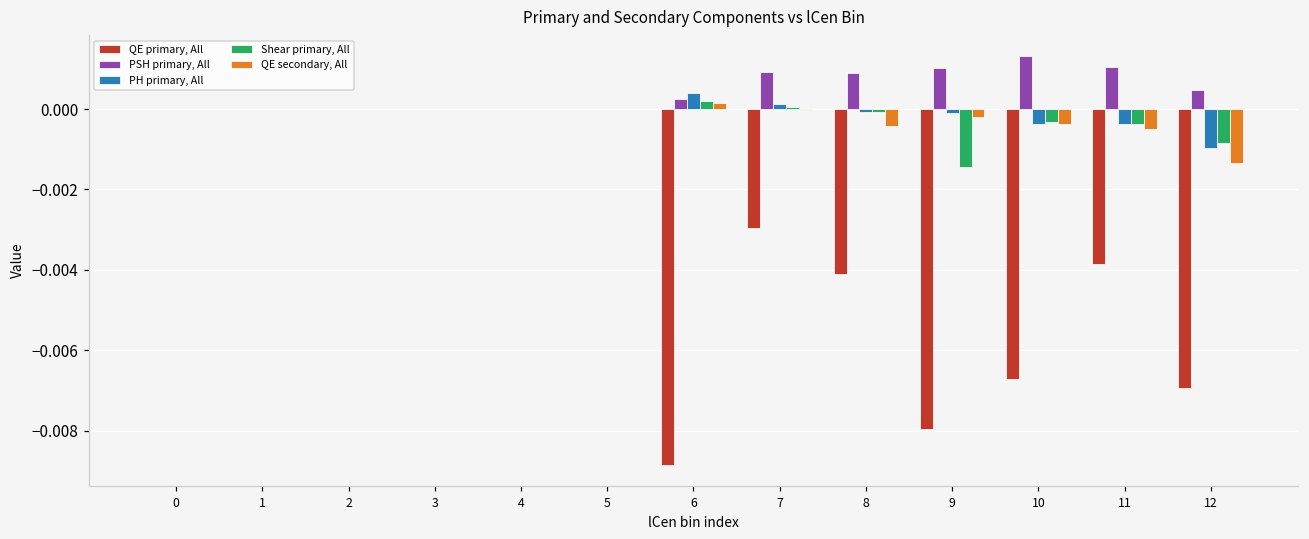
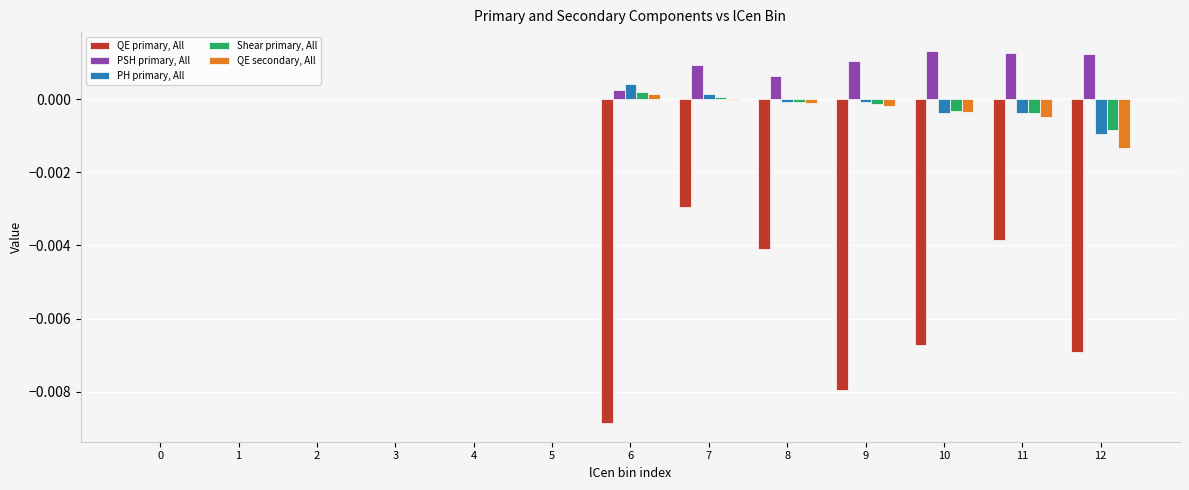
PSH primary, All, 8: 0.0009 -> 0.0006
QE secondary, All, 8: -0.0004 -> -0.0001
Shear primary, All, 9: -0.0014 -> -0.0001
PSH primary, All, 11: 0.0010 -> 0.0013
PSH primary, All, 12: 0.0005 -> 0.0012
